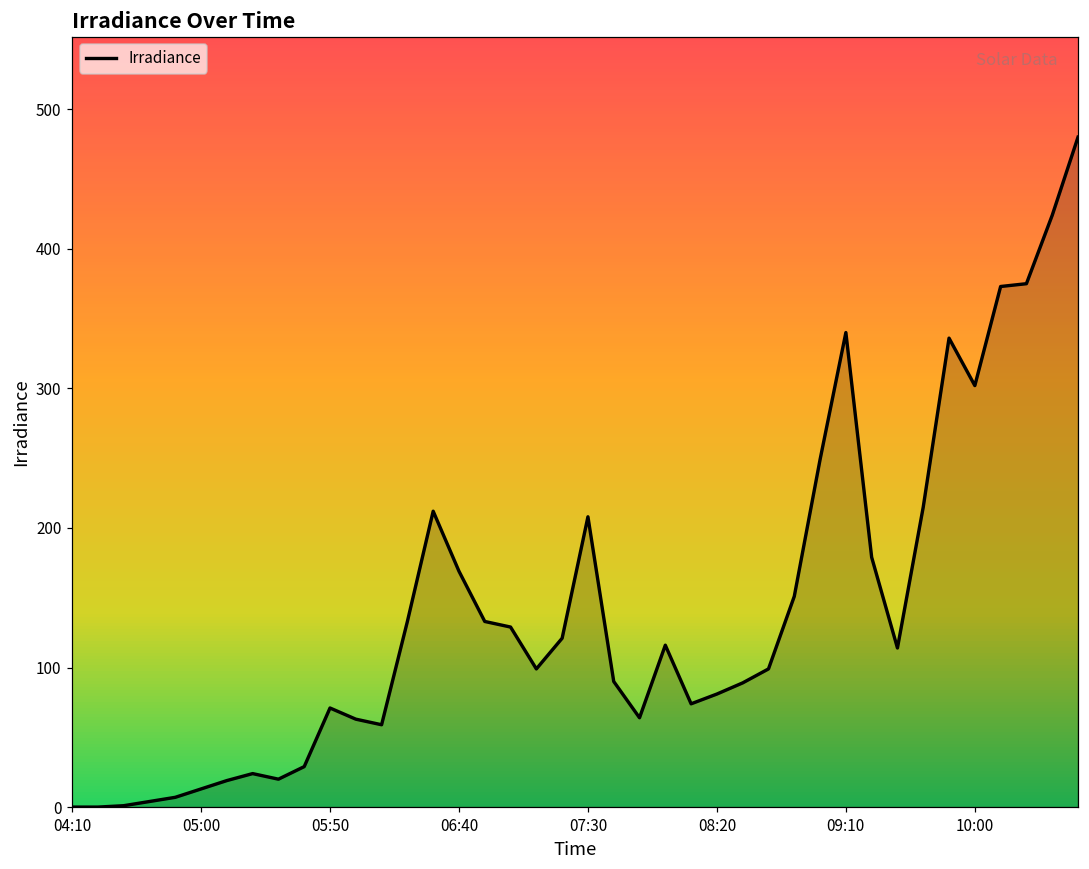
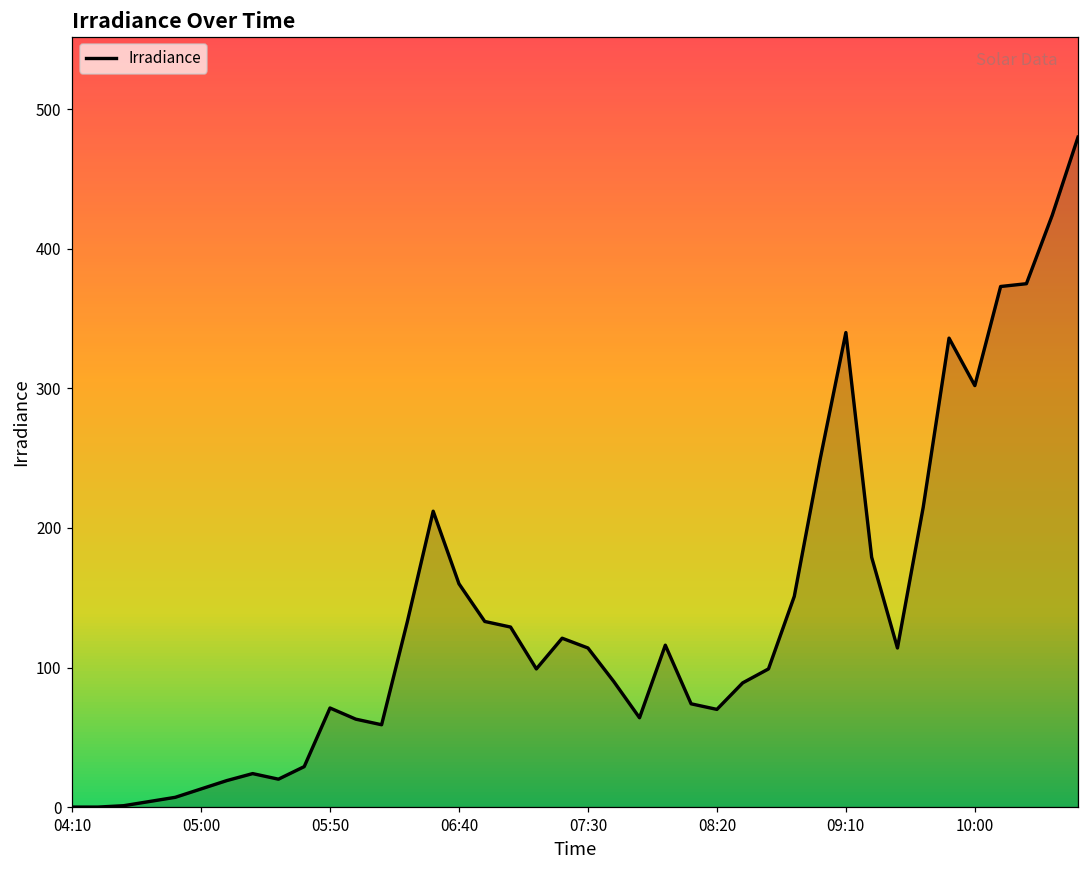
06:40: 169 -> 160
07:30: 208 -> 114
08:20: 81 -> 70
